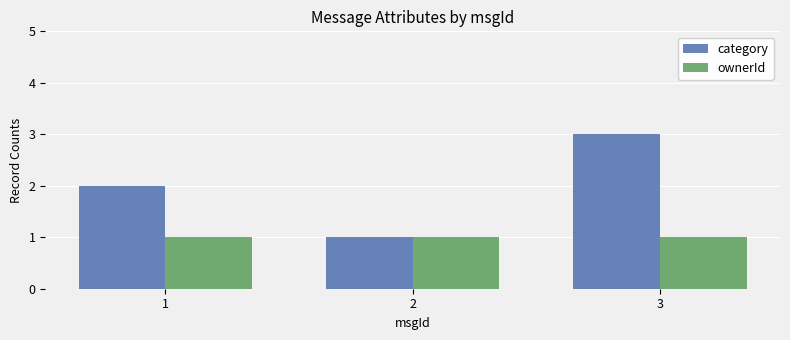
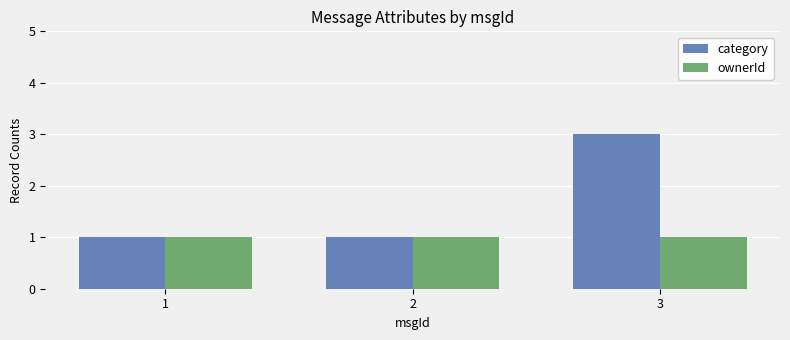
category, 1: 2 -> 1
